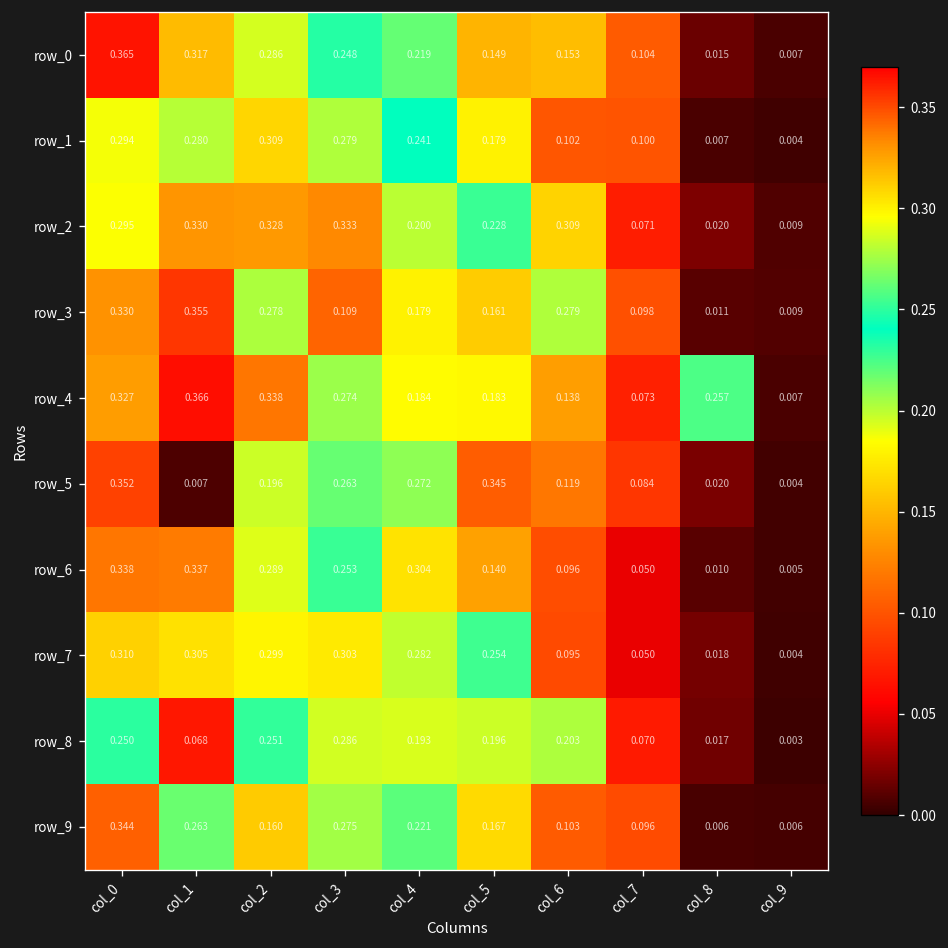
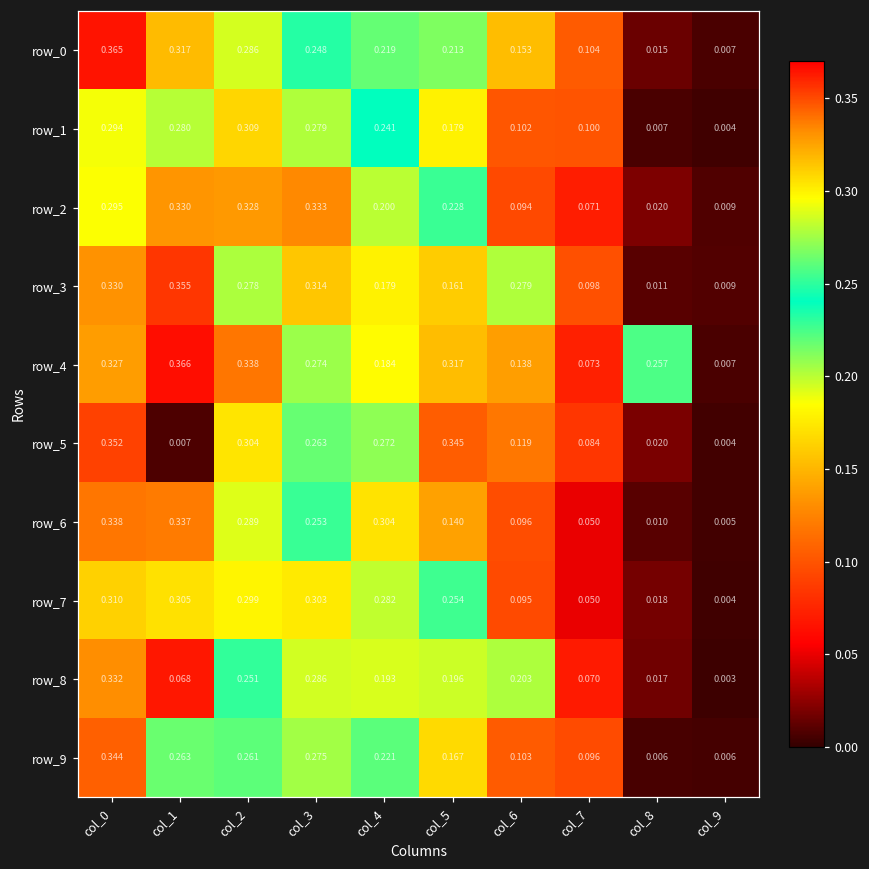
row_0, col_5: 0.149 -> 0.213
row_2, col_6: 0.309 -> 0.094
row_3, col_3: 0.109 -> 0.314
row_4, col_5: 0.183 -> 0.317
row_5, col_2: 0.196 -> 0.304
row_8, col_0: 0.250 -> 0.332
row_9, col_2: 0.160 -> 0.261
